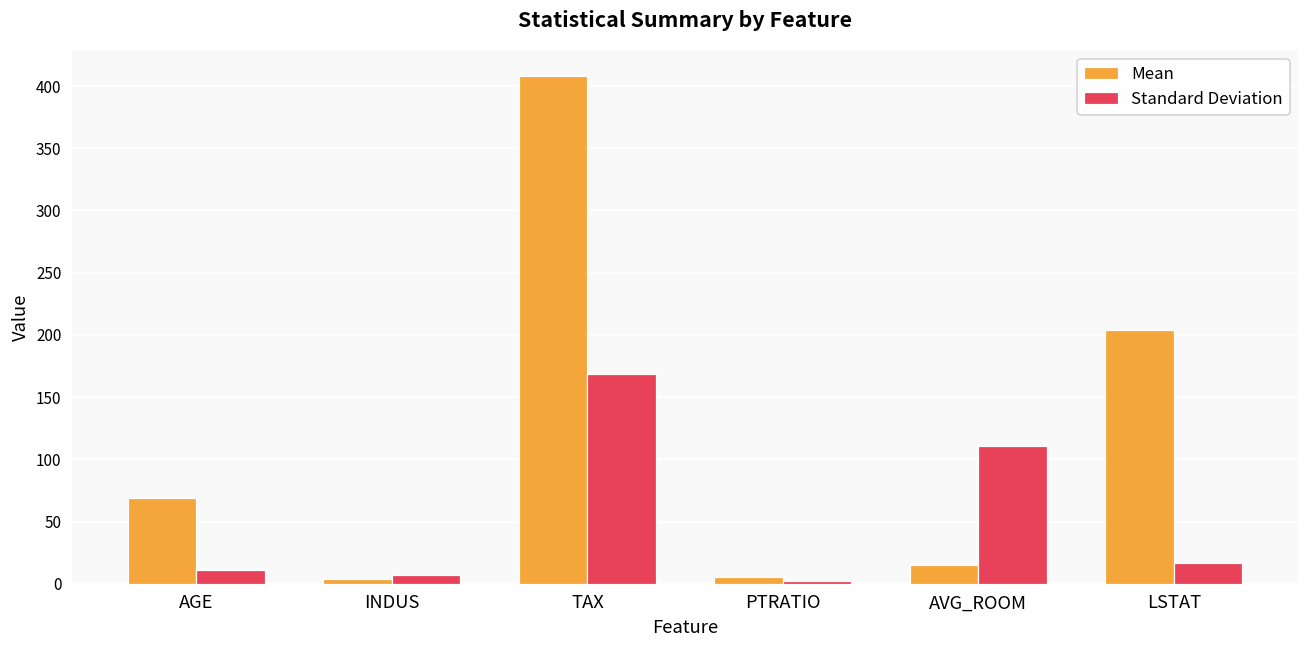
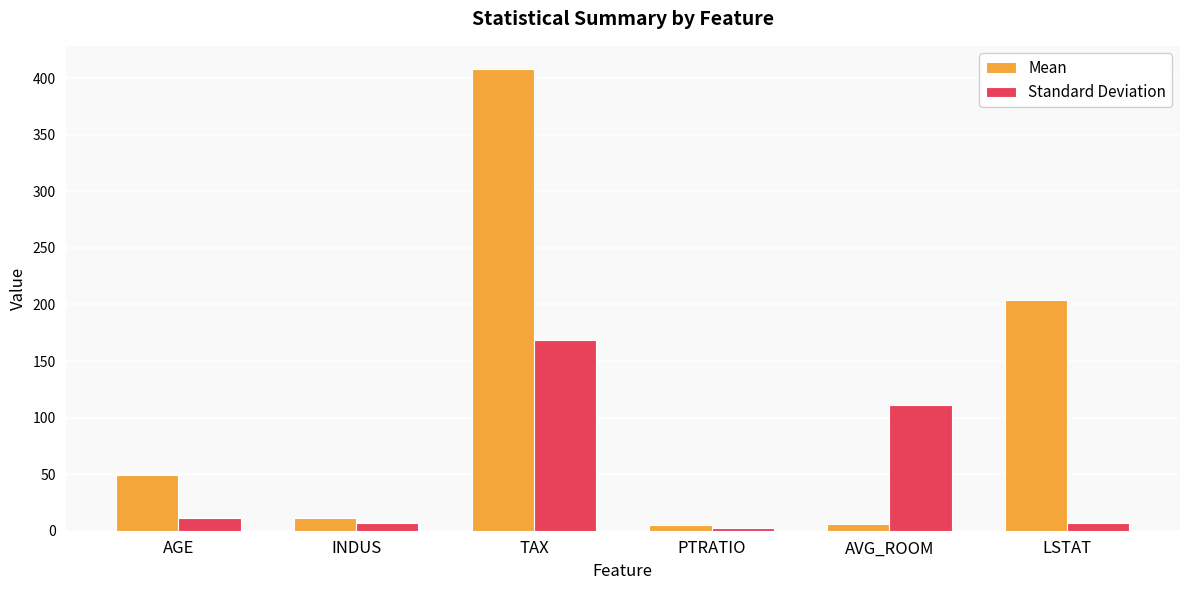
Mean, AGE: 69 -> 49
Mean, INDUS: 4 -> 11
Mean, AVG_ROOM: 15 -> 6
Standard Deviation, LSTAT: 17 -> 7
